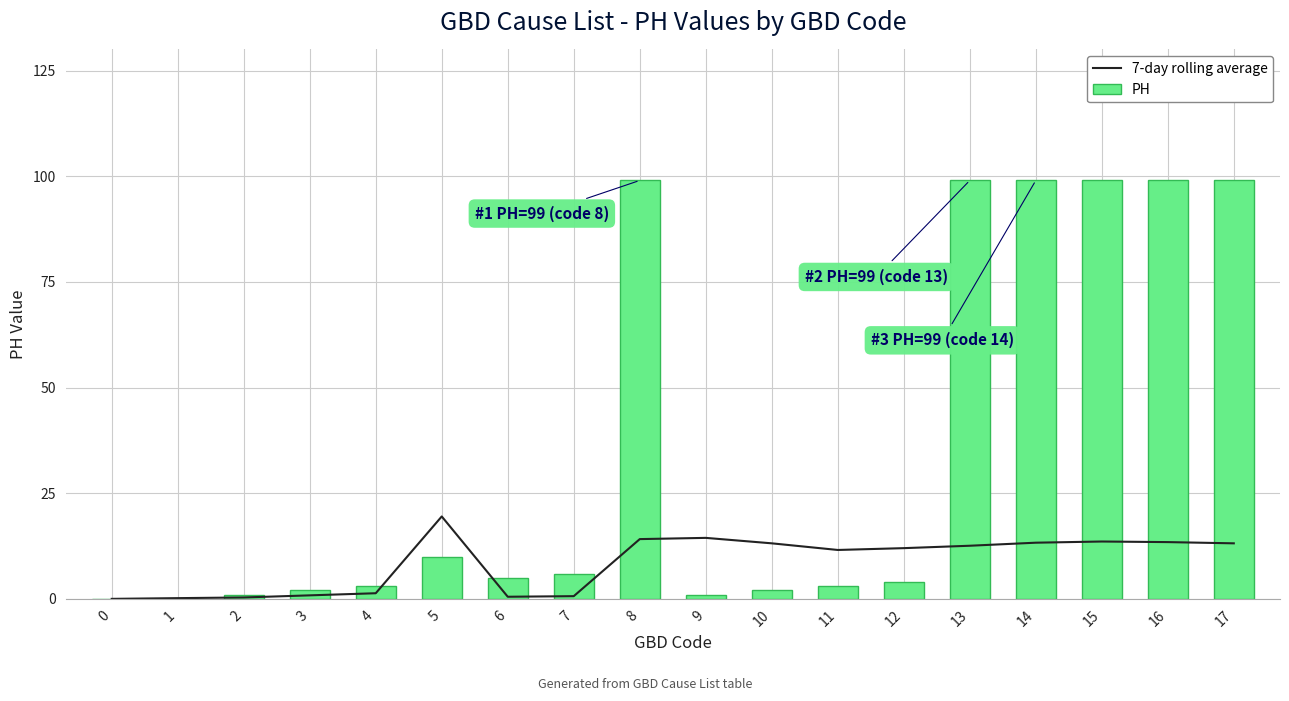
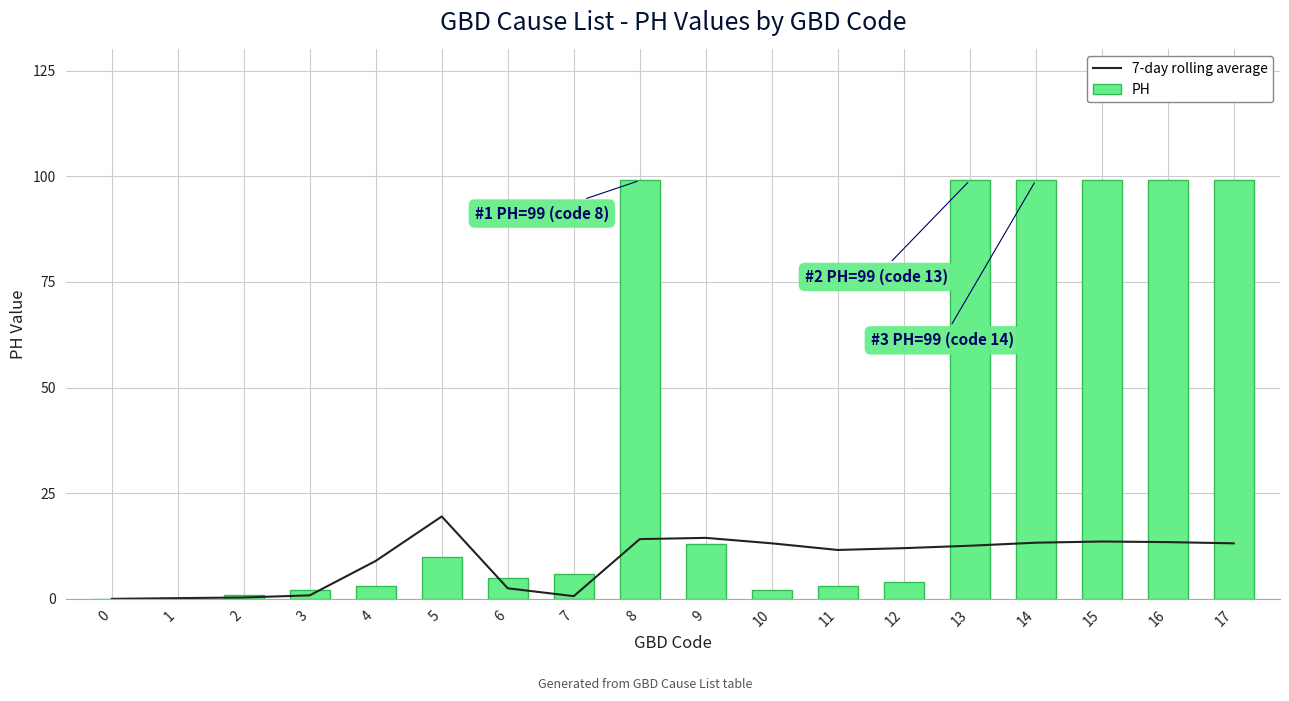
7-day rolling average, 4: 1 -> 9
7-day rolling average, 6: 1 -> 3
PH, 9: 1 -> 13
